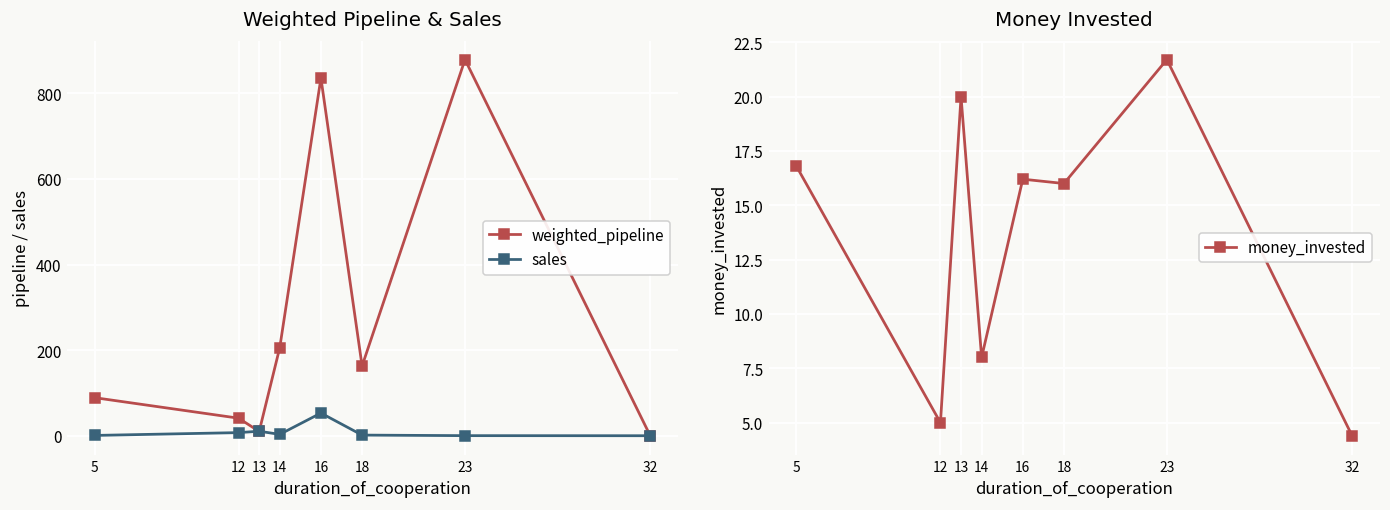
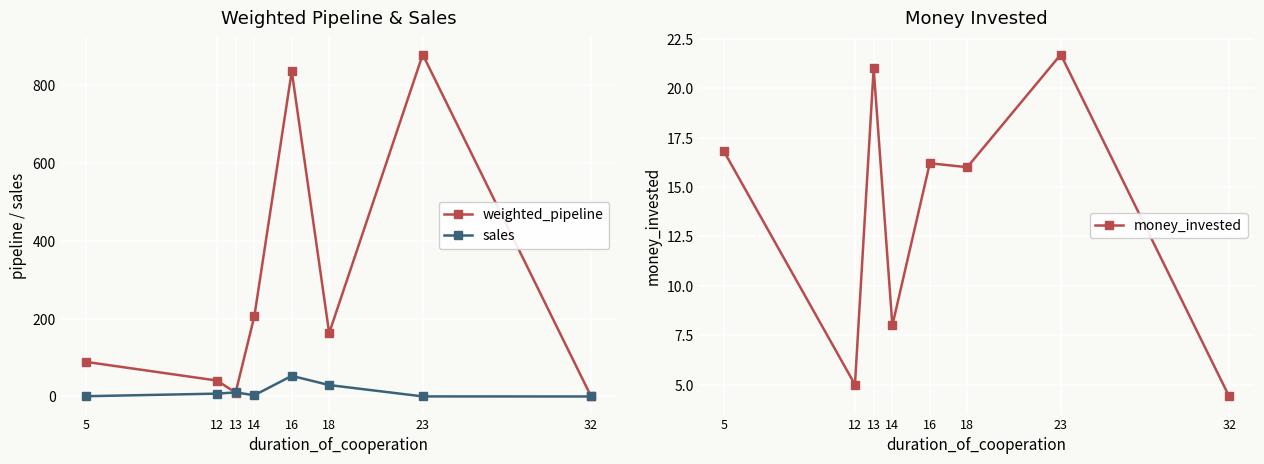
Weighted Pipeline & Sales, sales, 18: 0 -> 30
Money Invested, 13: 20 -> 21
